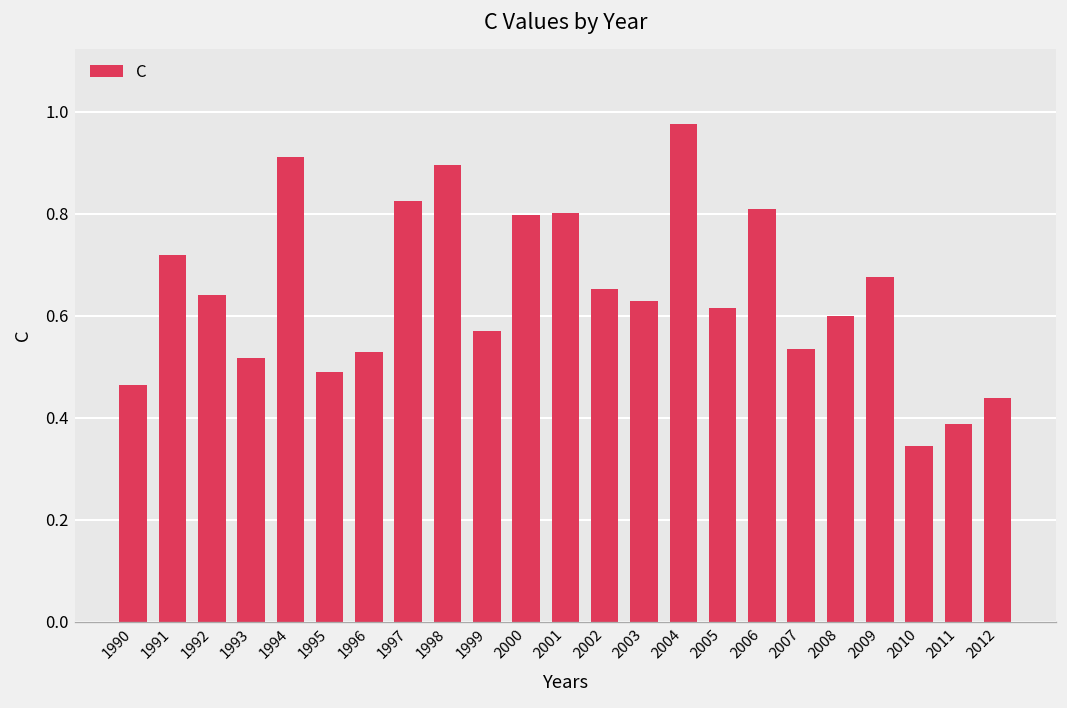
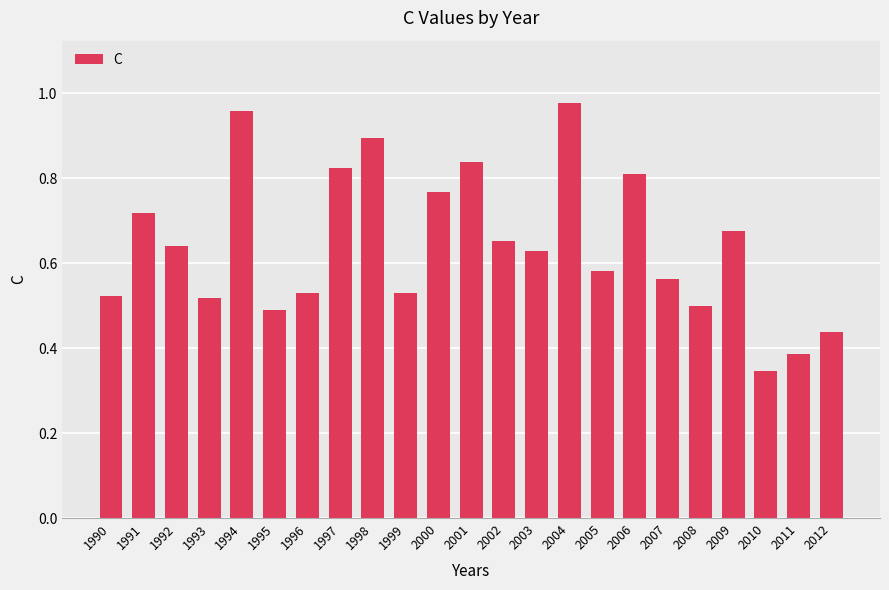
1990: 0.47 -> 0.52
1994: 0.91 -> 0.96
1999: 0.57 -> 0.53
2000: 0.80 -> 0.77
2001: 0.80 -> 0.84
2005: 0.62 -> 0.58
2007: 0.53 -> 0.56
2008: 0.6 -> 0.5
